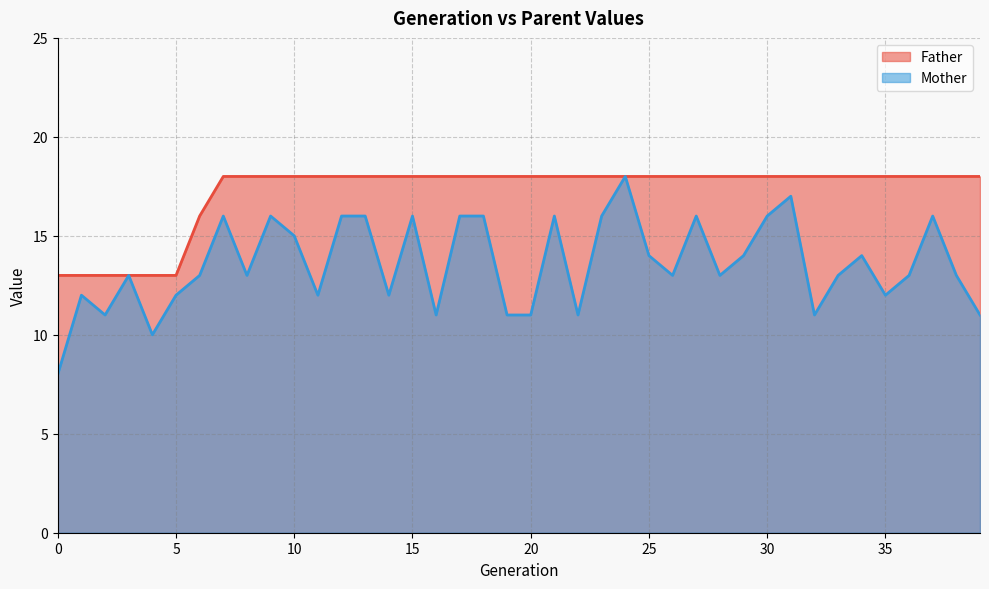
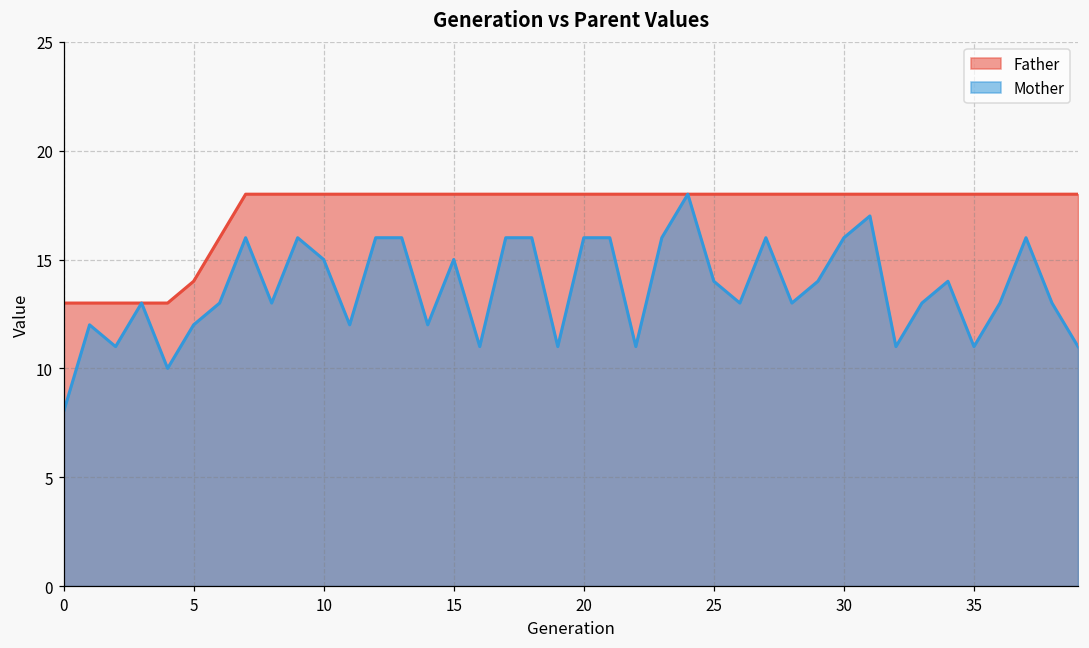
Father, 5: 13 -> 14
Mother, 15: 16 -> 15
Mother, 20: 11 -> 16
Mother, 35: 12 -> 11
